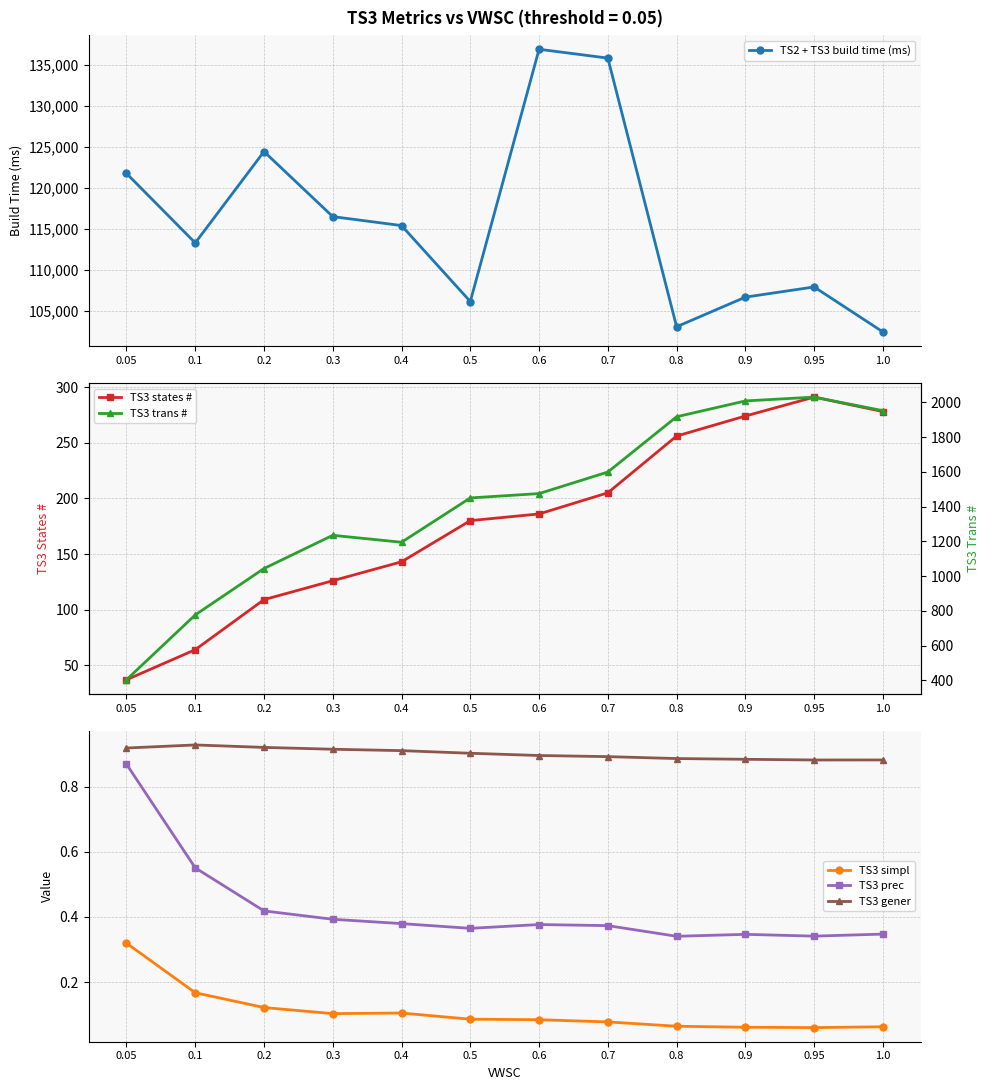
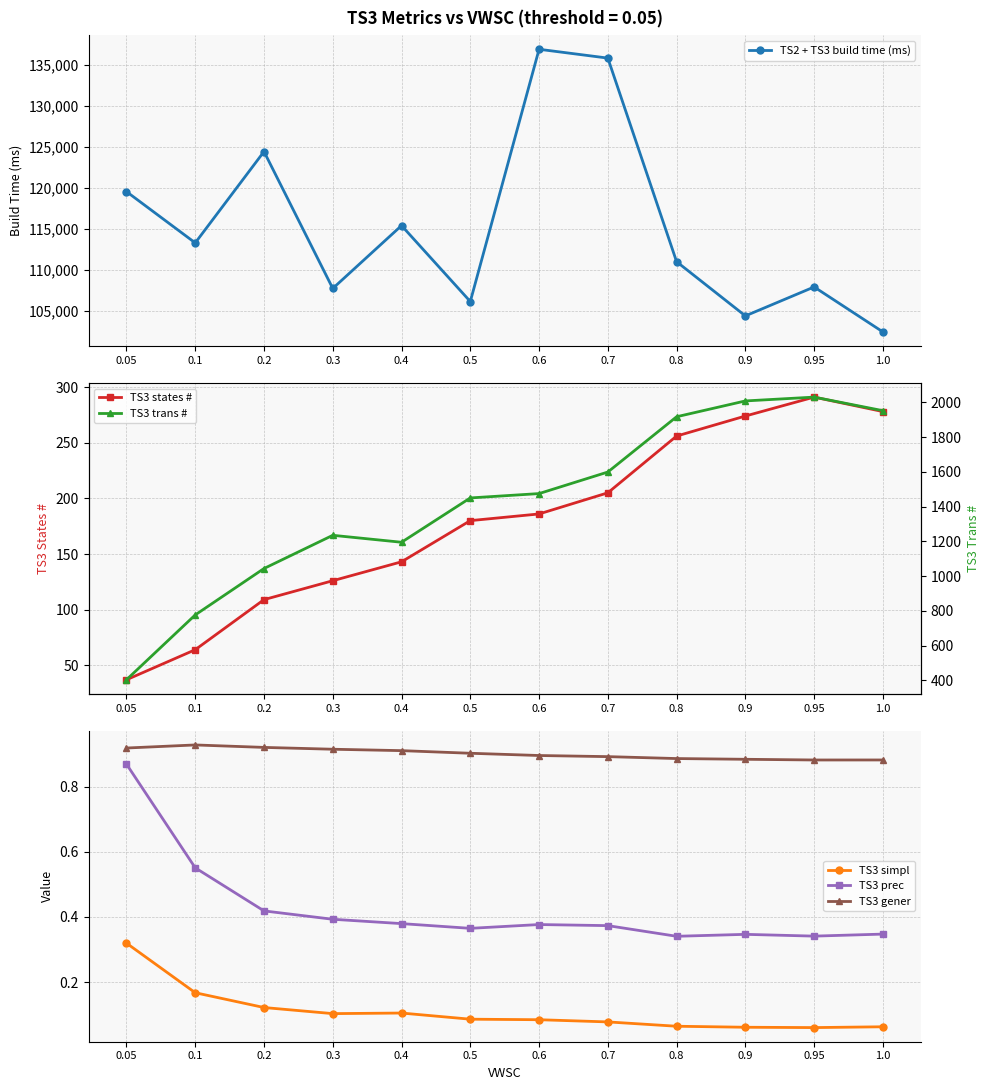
TS3 Metrics vs VWSC (threshold = 0.05), 0.05: 122,000 -> 120,000
TS3 Metrics vs VWSC (threshold = 0.05), 0.3: 117,000 -> 108,000
TS3 Metrics vs VWSC (threshold = 0.05), 0.8: 103,000 -> 111,000
TS3 Metrics vs VWSC (threshold = 0.05), 0.9: 107,000 -> 104,000
